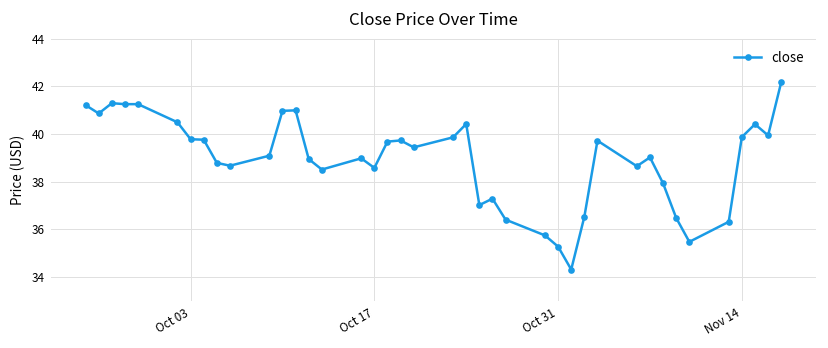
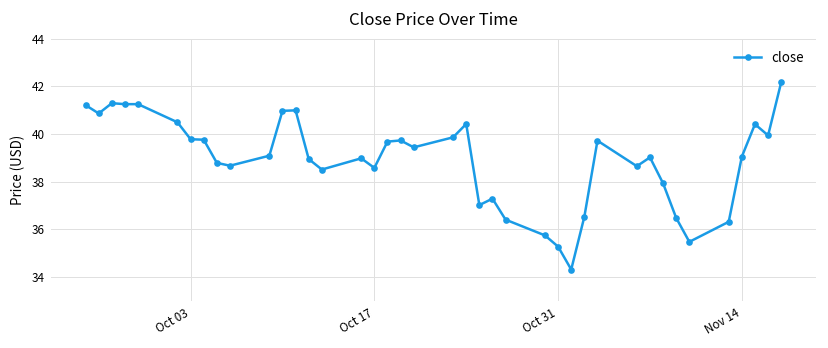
Nov 14: 39.9 -> 39.1
